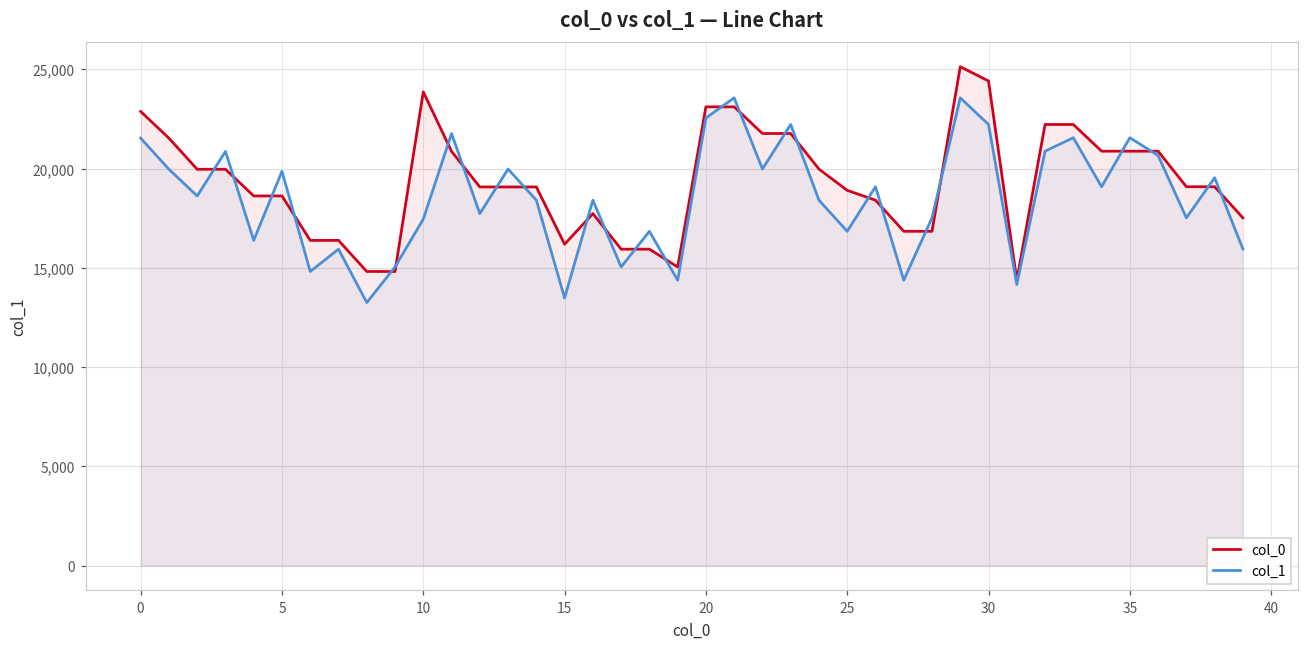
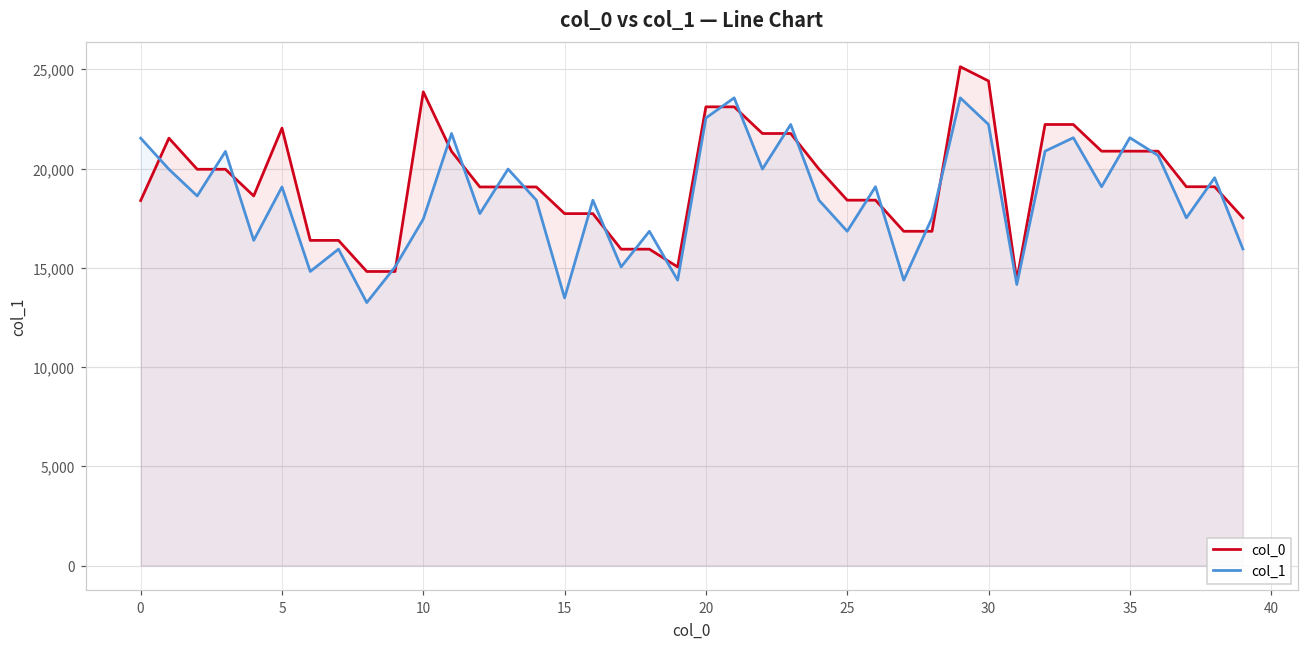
col_0, 0: 22,900 -> 18,400
col_0, 5: 18,600 -> 22,000
col_1, 5: 19,900 -> 19,100
col_0, 15: 16,200 -> 17,700
col_0, 25: 18,900 -> 18,400
